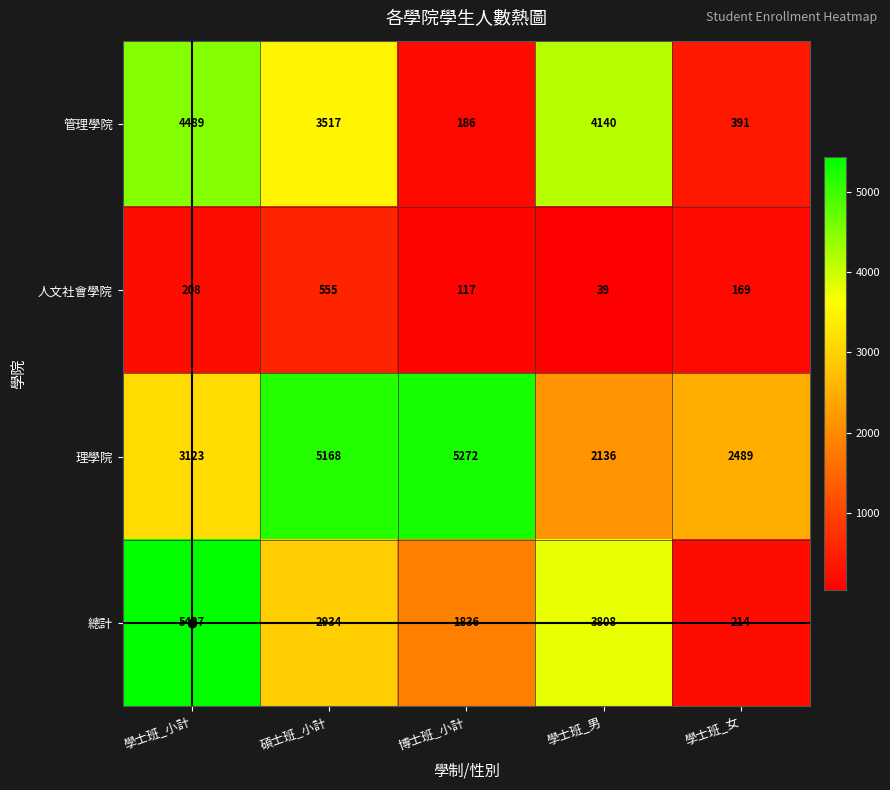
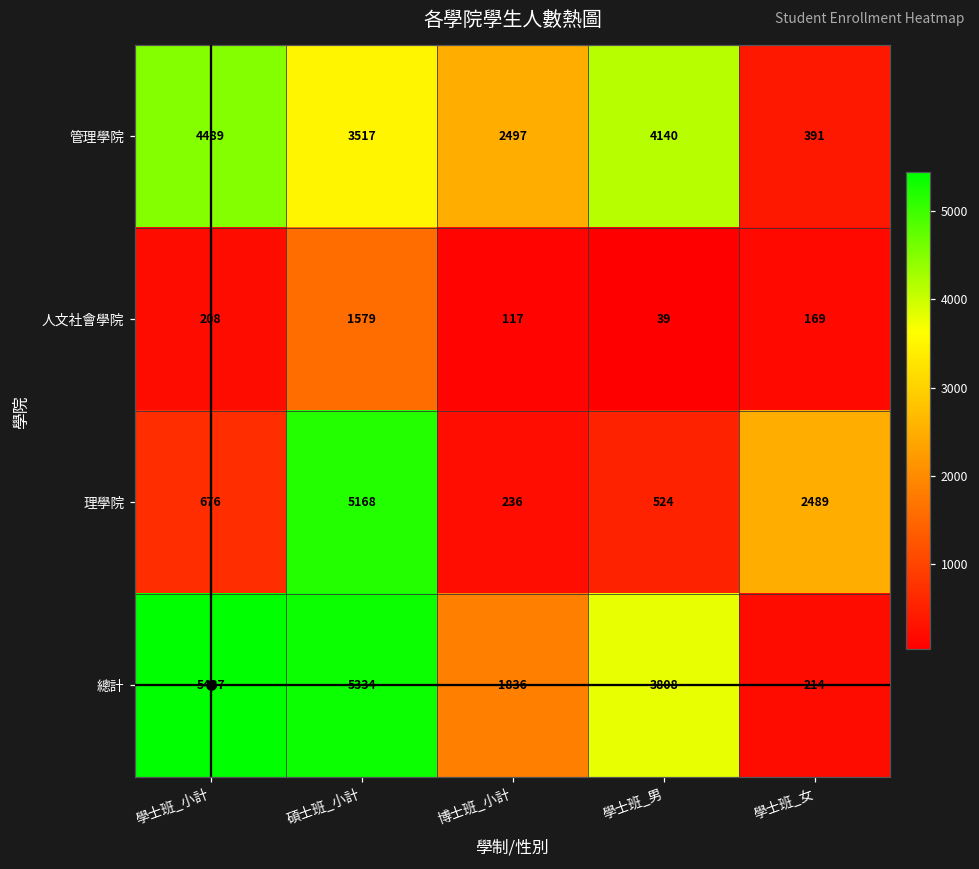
管理學院, 博士班_小計: 186 -> 2497
人文社會學院, 碩士班_小計: 555 -> 1579
理學院, 學士班_小計: 3123 -> 676
理學院, 博士班_小計: 5272 -> 236
理學院, 學士班_男: 2136 -> 524
總計, 碩士班_小計: 2934 -> 5334
